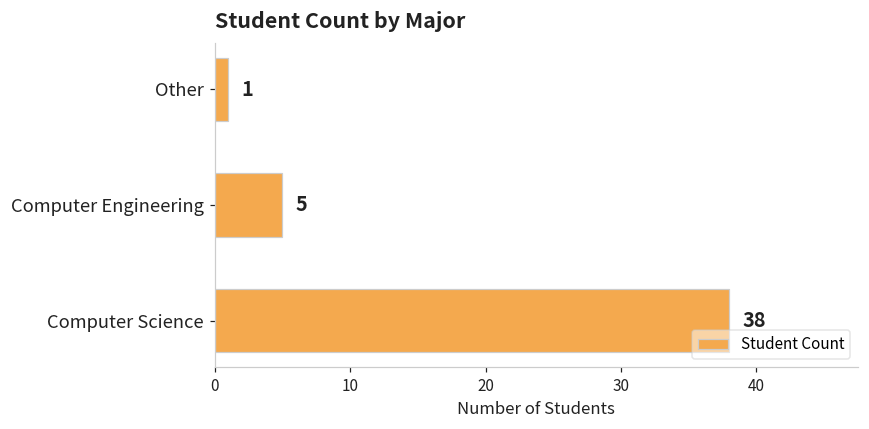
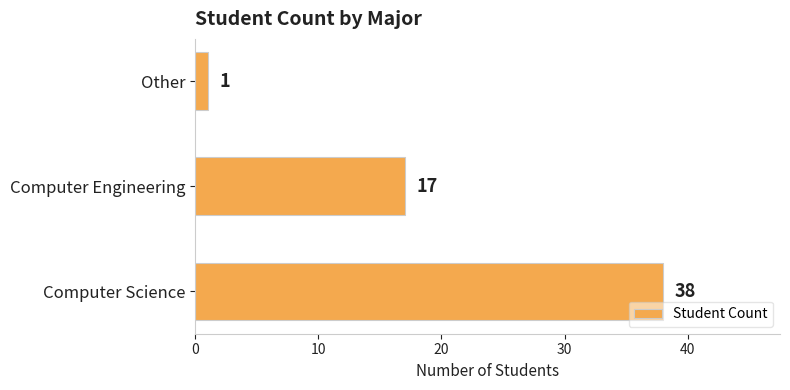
Computer Engineering: 5 -> 17
